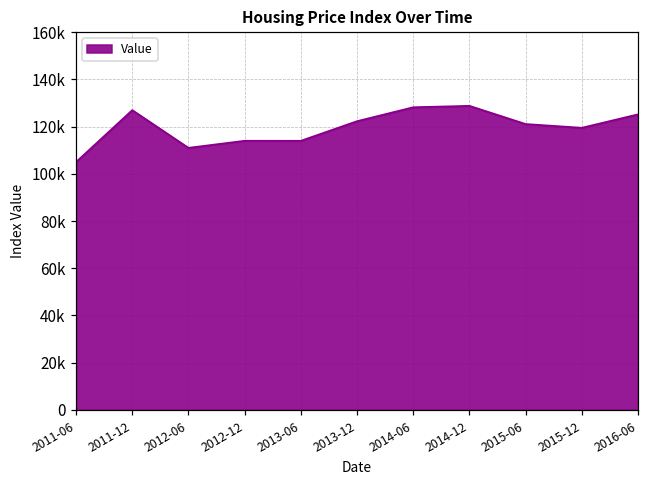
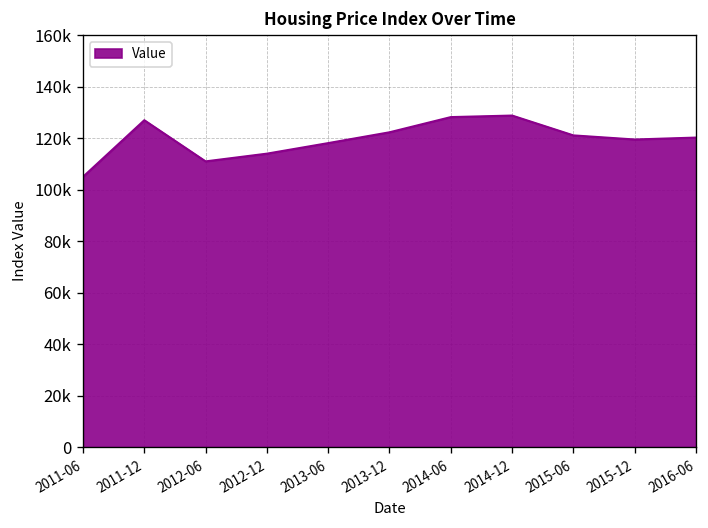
2013-06: 114000 -> 118000
2016-06: 125000 -> 120000
